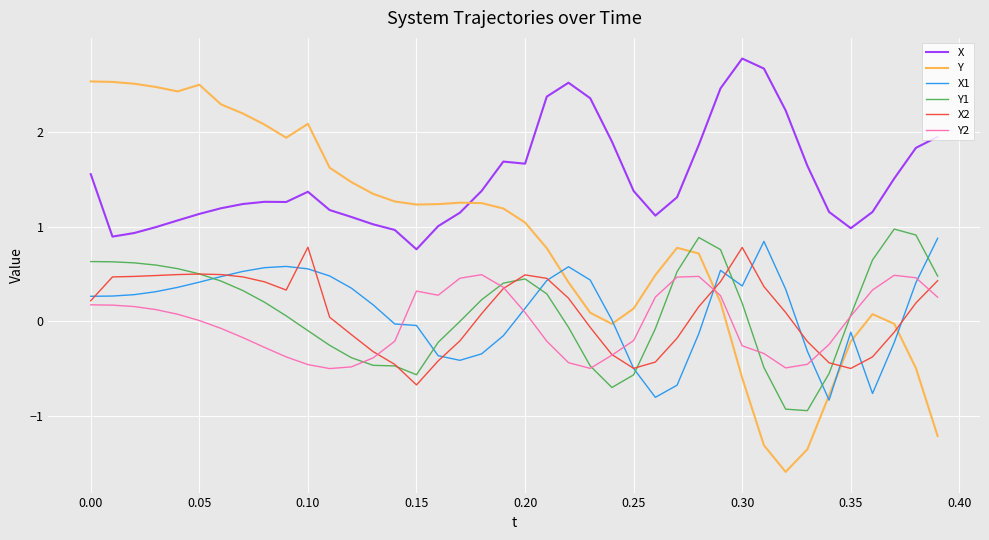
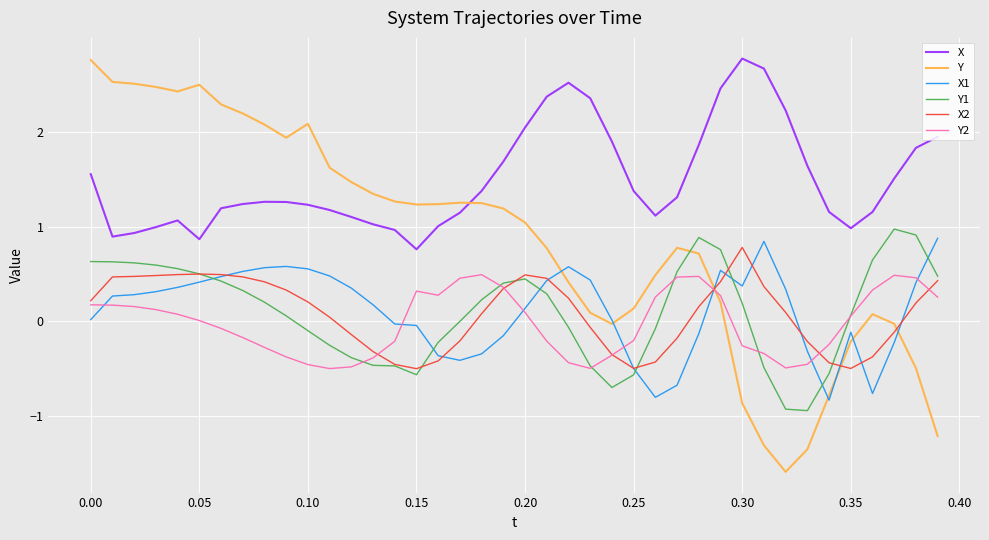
Y, 0.00: 2.5 -> 2.8
X1, 0.00: 0.3 -> 0.0
X, 0.05: 1.1 -> 0.9
X, 0.10: 1.4 -> 1.2
X2, 0.10: 0.8 -> 0.2
X2, 0.15: -0.7 -> -0.5
X, 0.20: 1.7 -> 2.0
Y, 0.30: -0.6 -> -0.9
